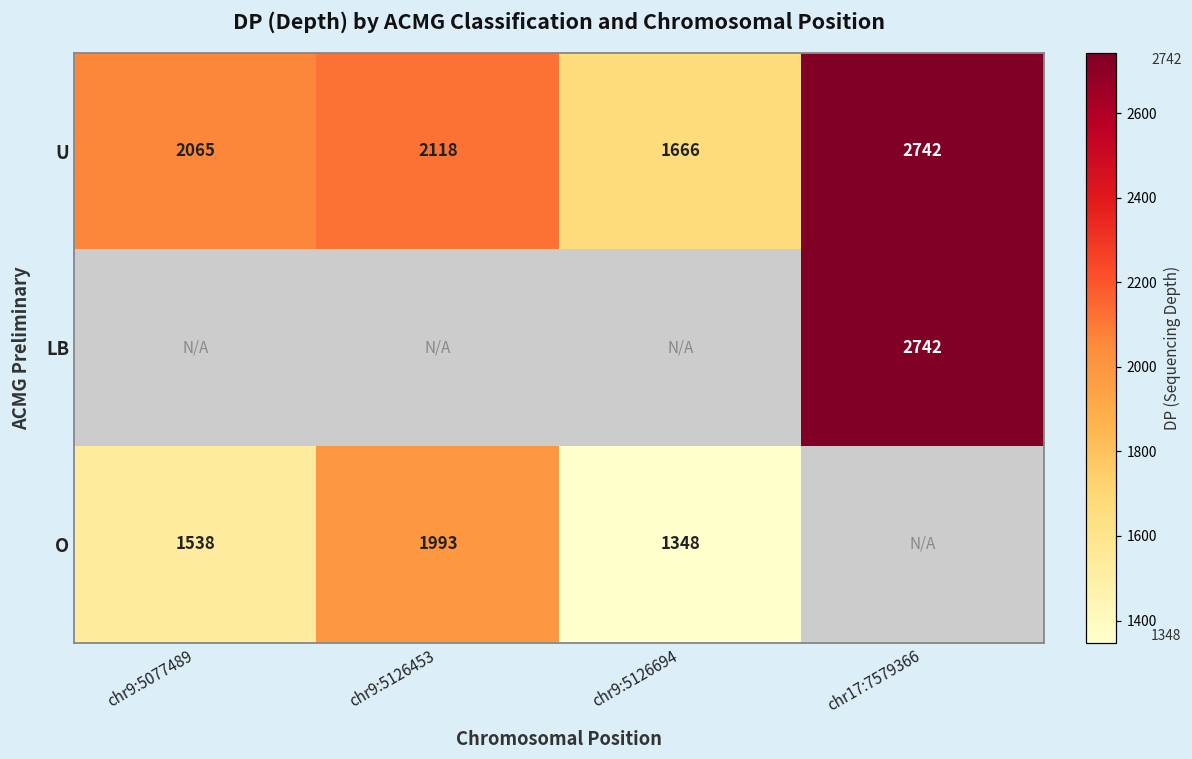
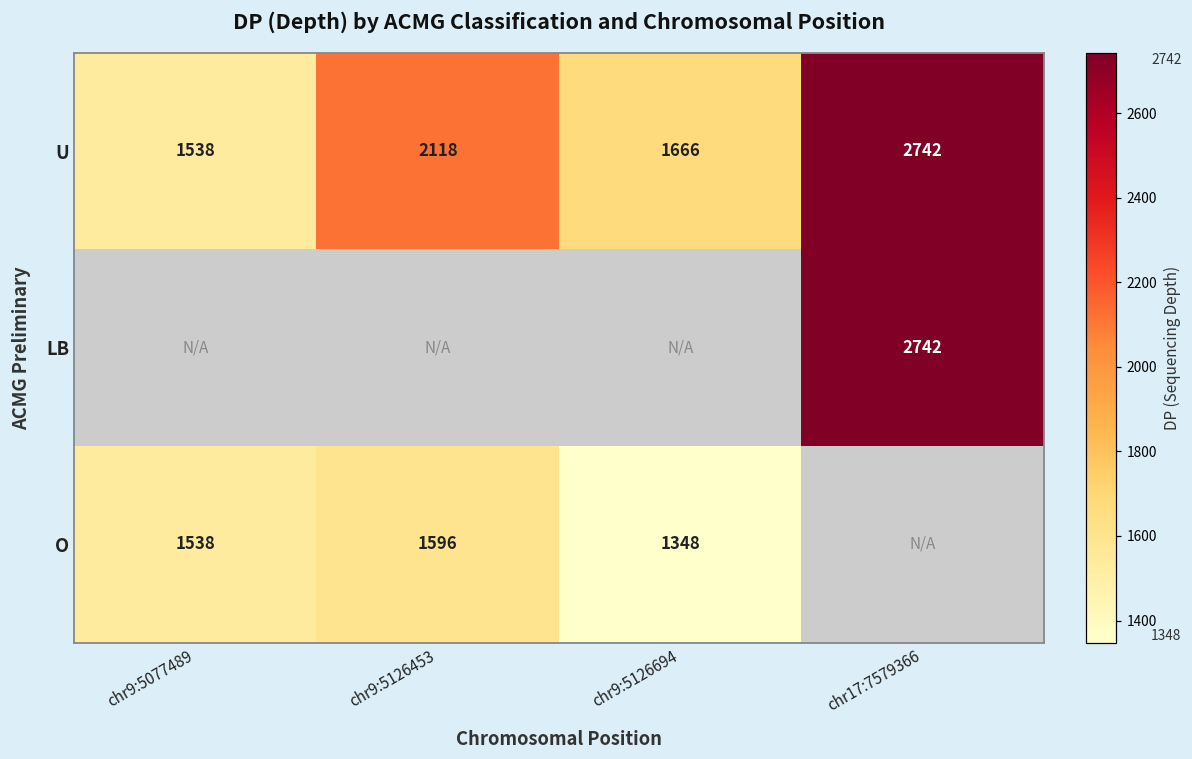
U, chr9:5077489: 2065 -> 1538
O, chr9:5126453: 1993 -> 1596
